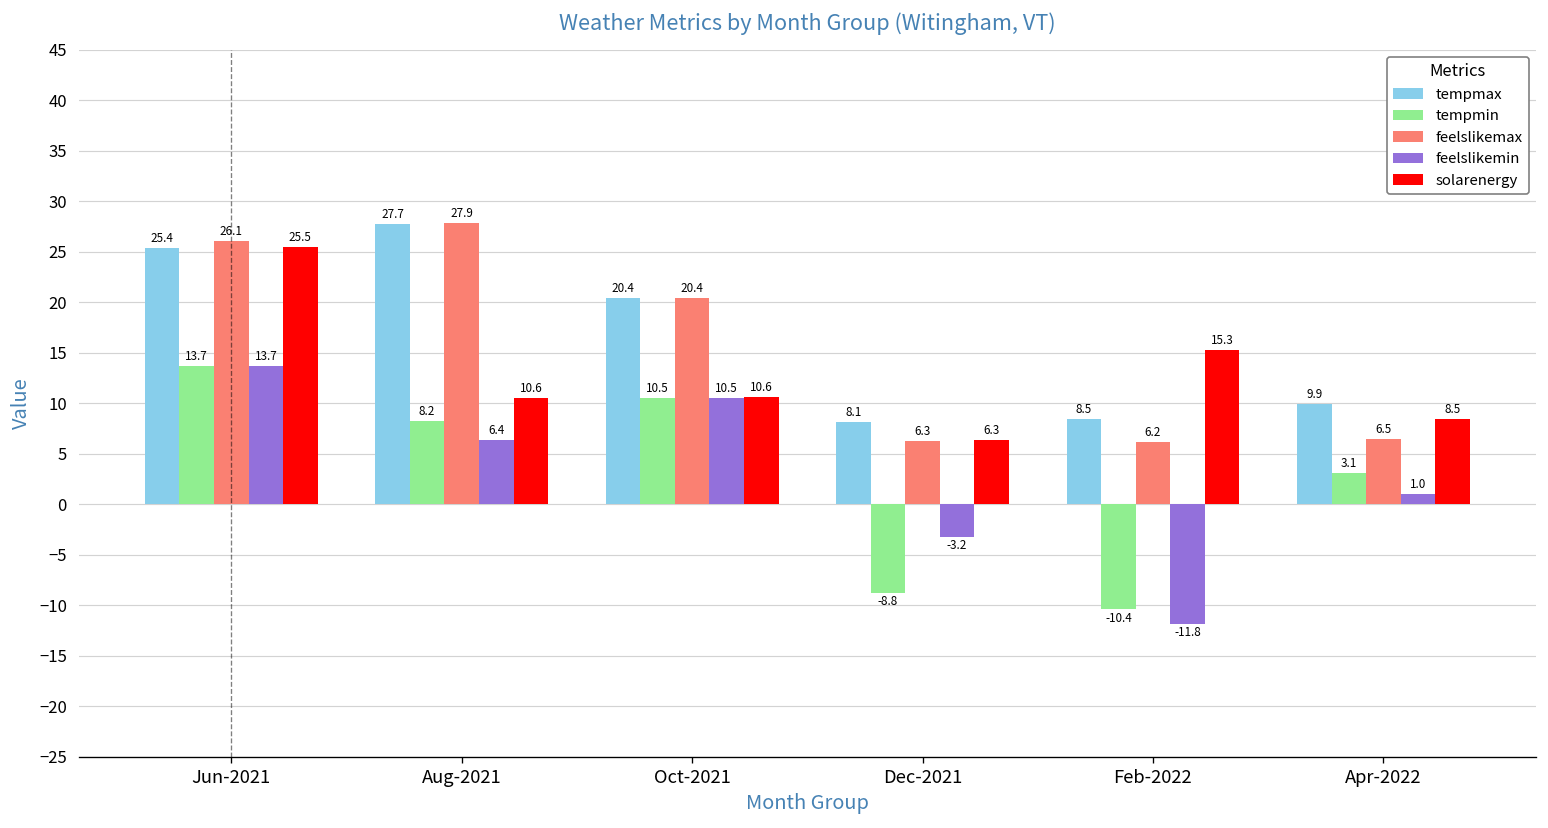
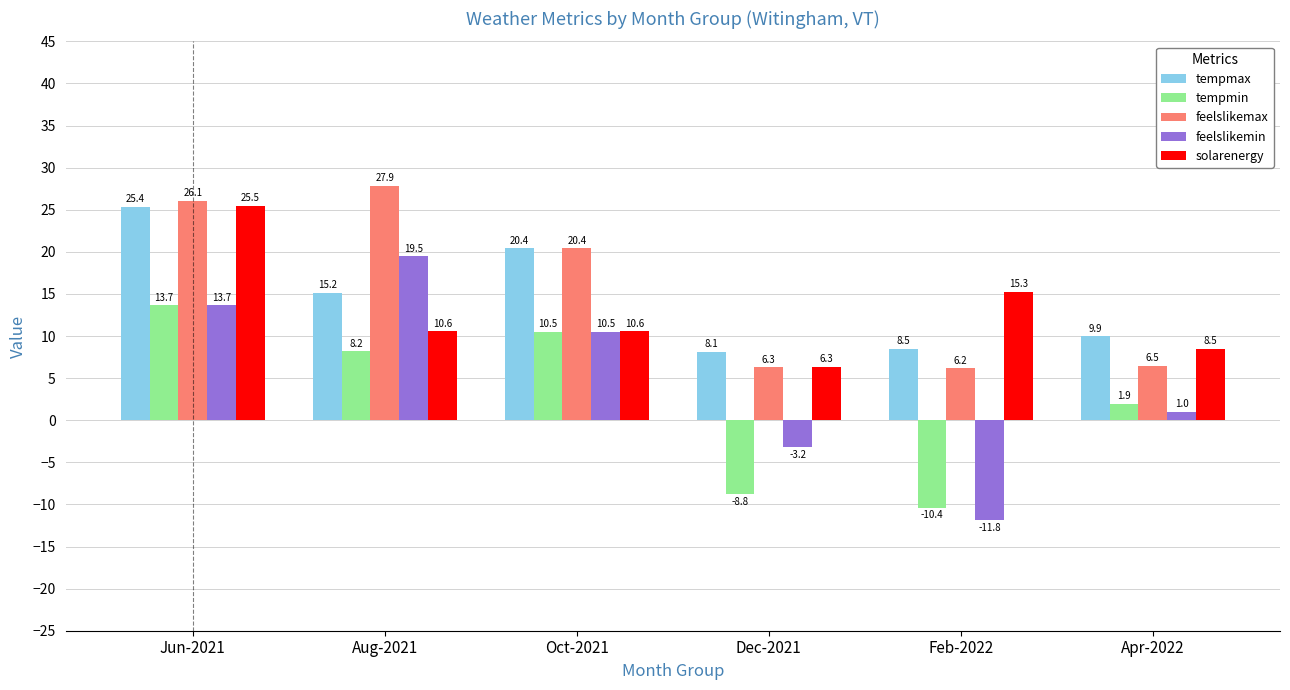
tempmax, Aug-2021: 27.7 -> 15.2
feelslikemin, Aug-2021: 6.4 -> 19.5
tempmin, Apr-2022: 3.1 -> 1.9
